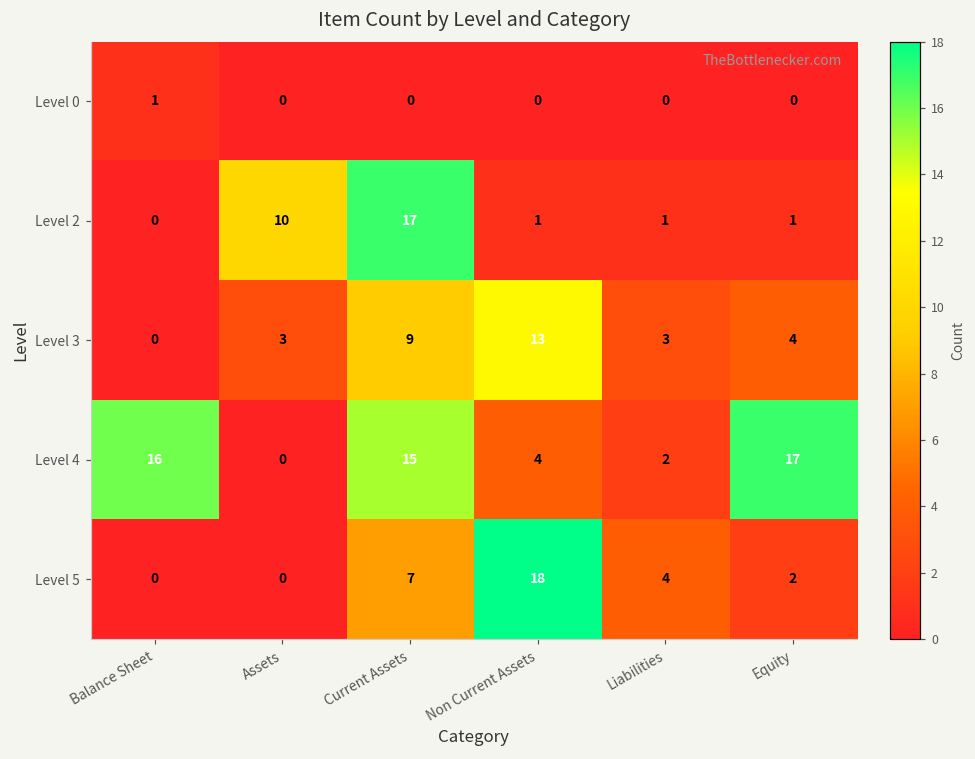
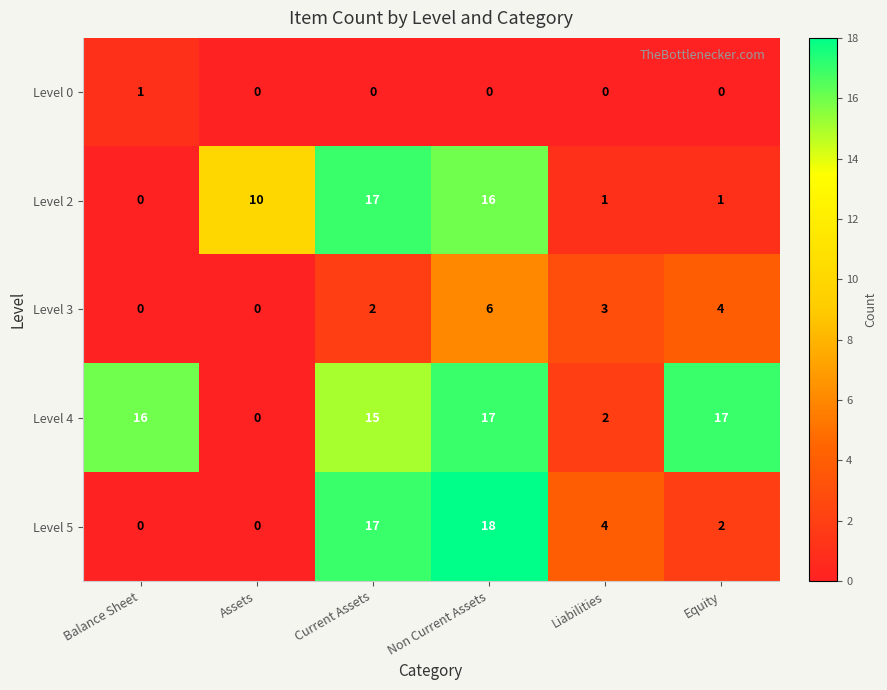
Level 2, Non Current Assets: 1 -> 16
Level 3, Assets: 3 -> 0
Level 3, Current Assets: 9 -> 2
Level 3, Non Current Assets: 13 -> 6
Level 4, Non Current Assets: 4 -> 17
Level 5, Current Assets: 7 -> 17
